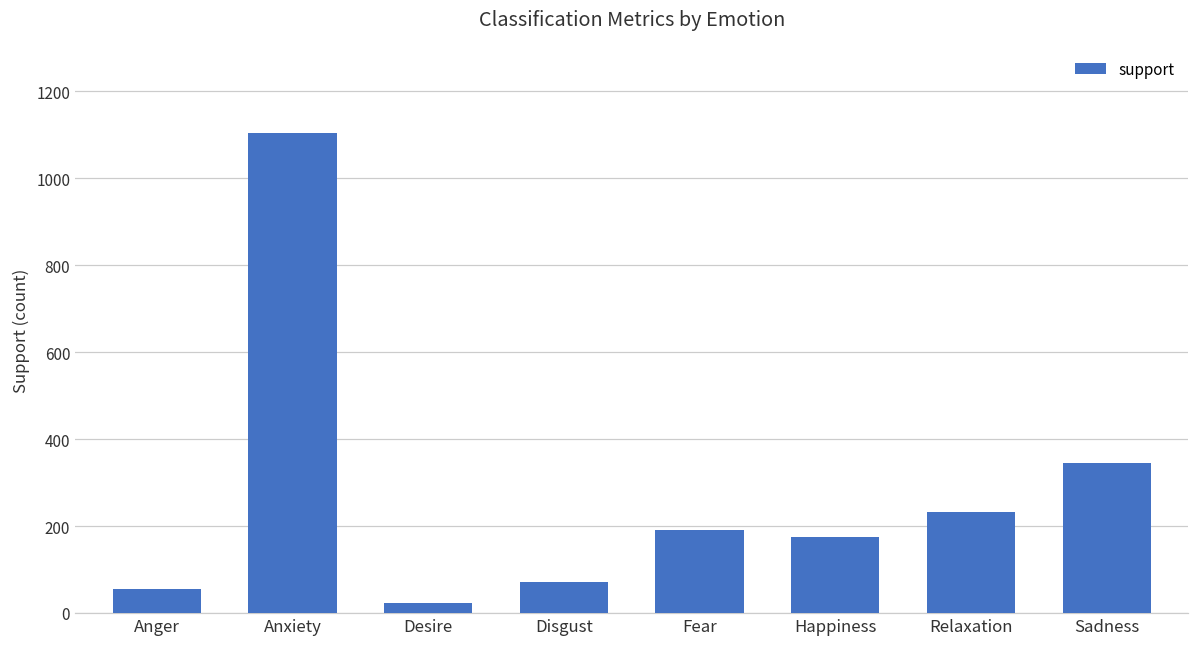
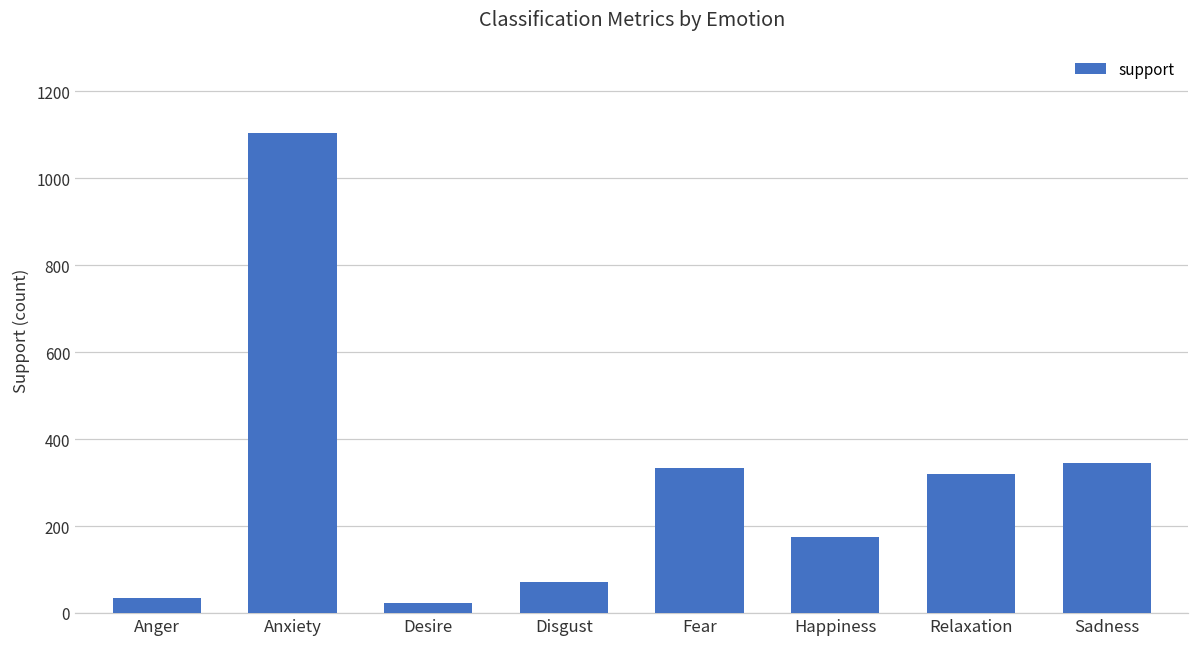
Anger: 60 -> 40
Fear: 190 -> 330
Relaxation: 230 -> 320
